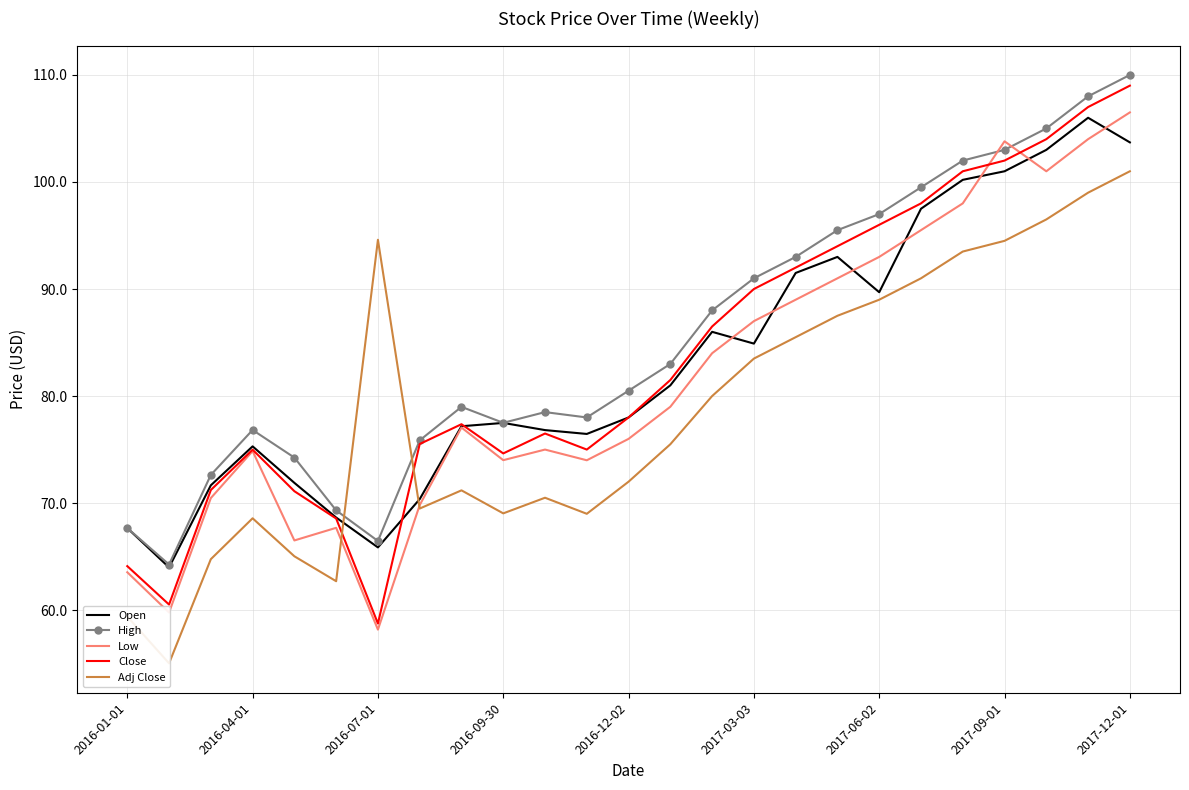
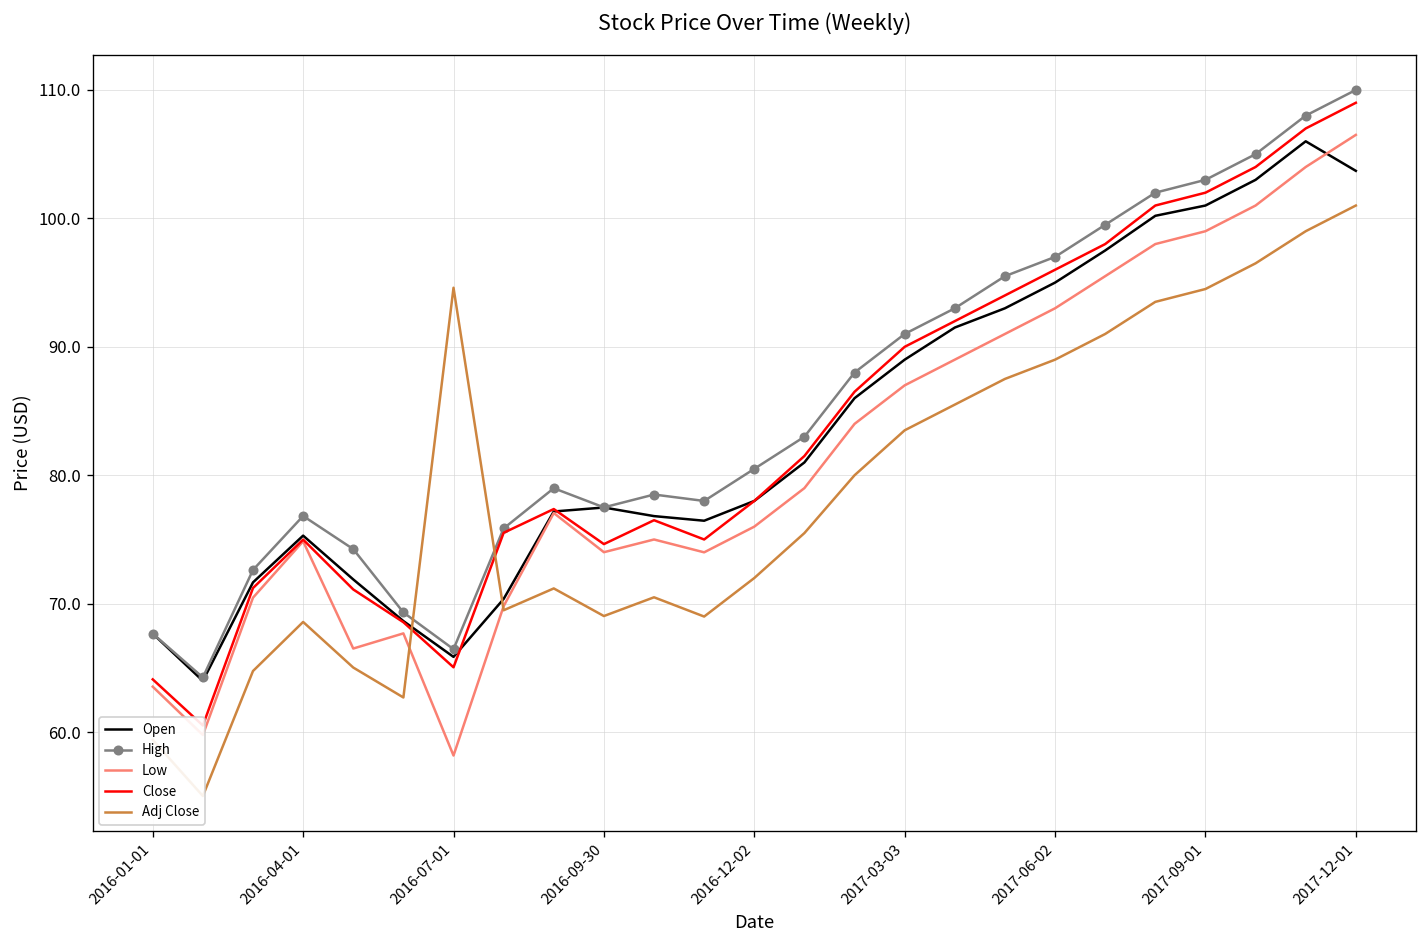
Close, 2016-07-01: 58.8 -> 65.1
Open, 2017-03-03: 84.9 -> 89.0
Open, 2017-06-02: 89.7 -> 95.0
Low, 2017-09-01: 103.8 -> 99.0
